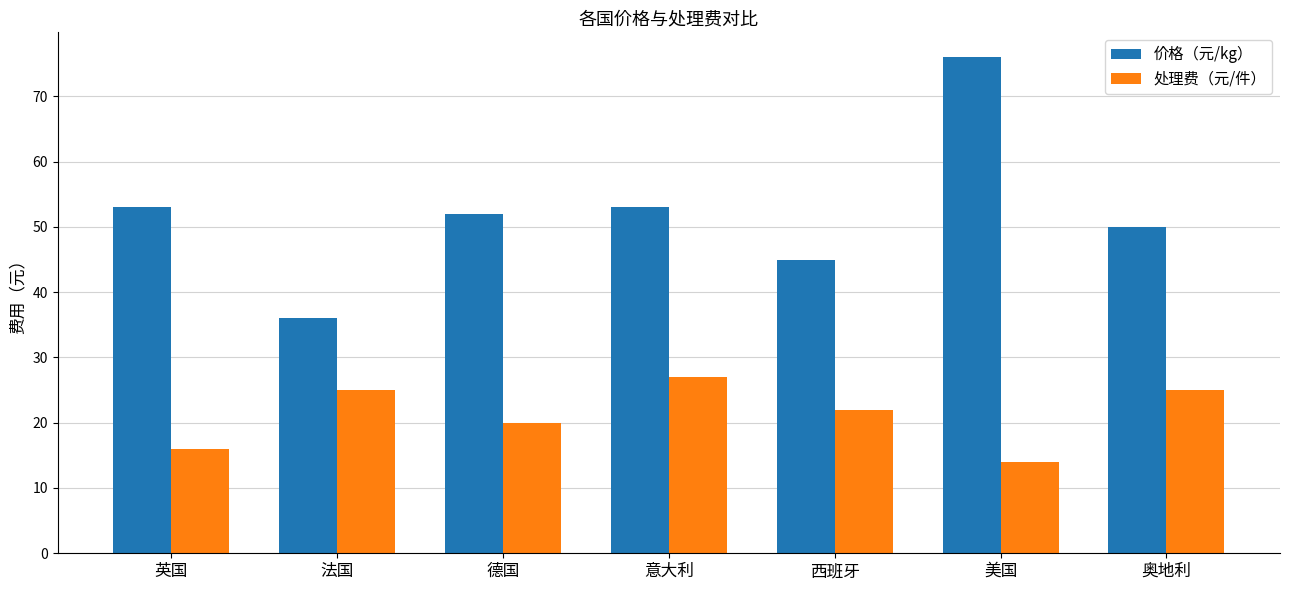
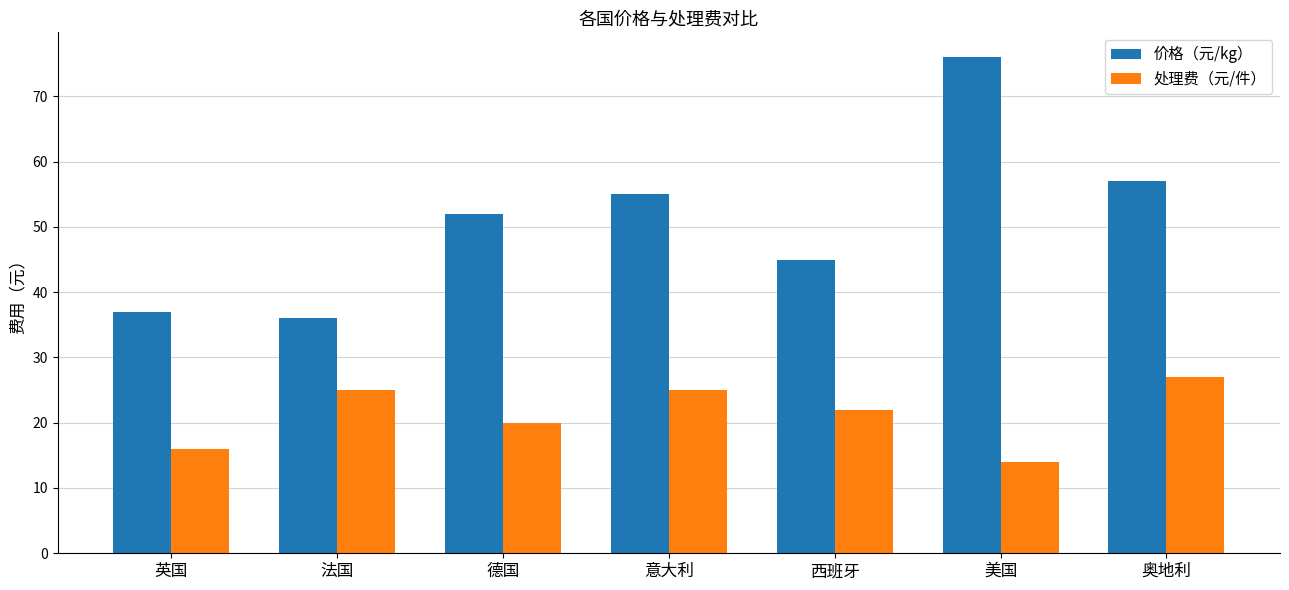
价格（元/kg）, 英国: 53 -> 37
价格（元/kg）, 意大利: 53 -> 55
处理费（元/件）, 意大利: 27 -> 25
价格（元/kg）, 奥地利: 50 -> 57
处理费（元/件）, 奥地利: 25 -> 27
